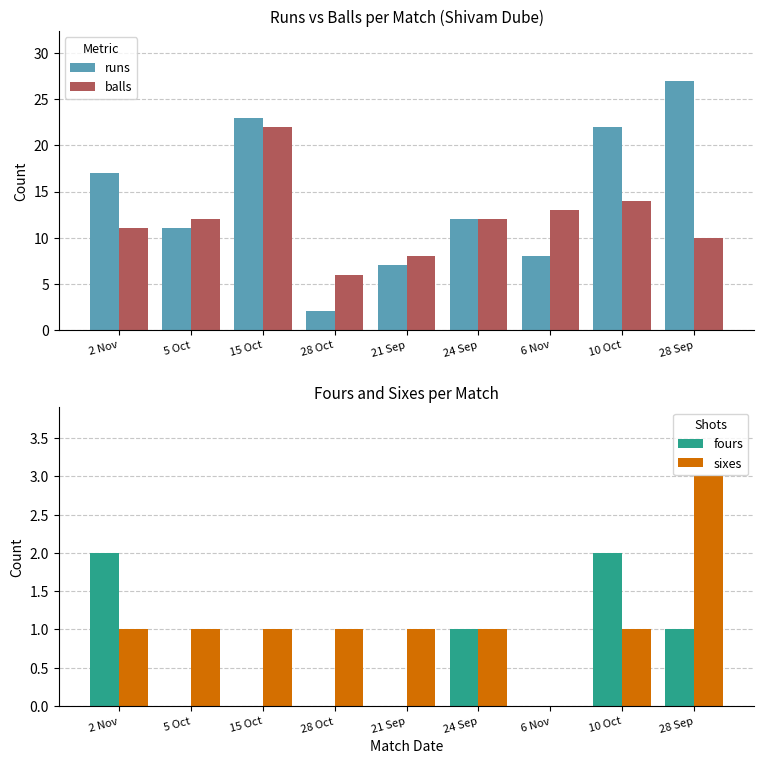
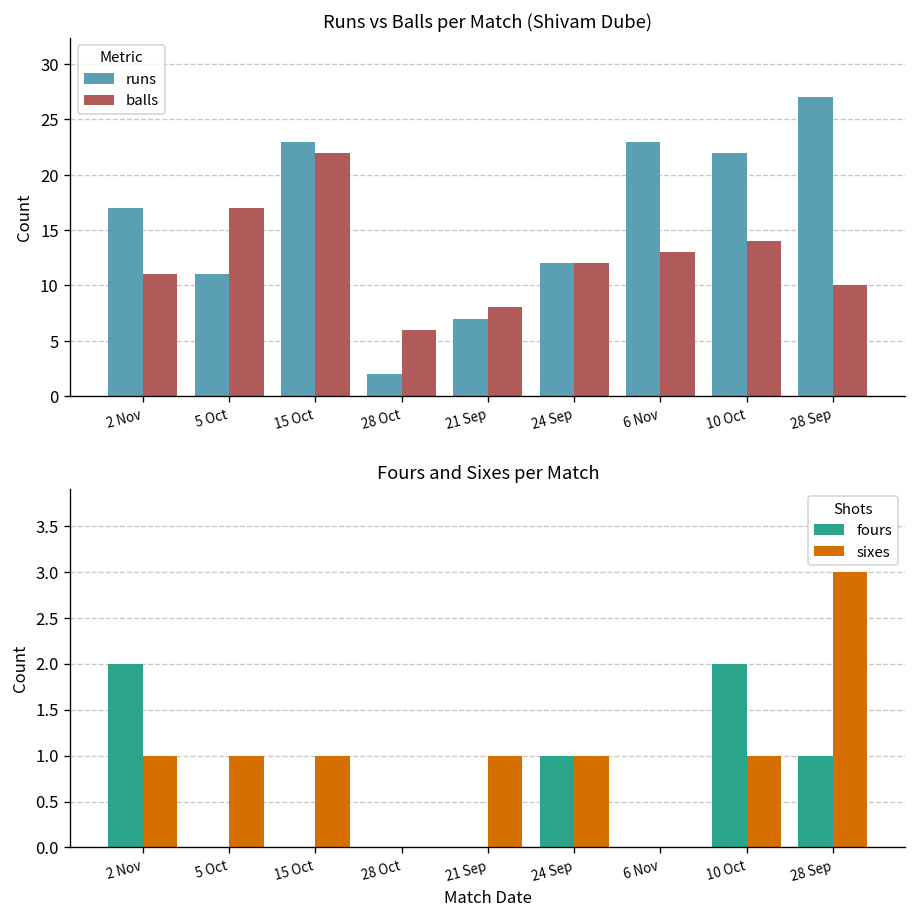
Runs vs Balls per Match (Shivam Dube), balls, 5 Oct: 12 -> 17
Runs vs Balls per Match (Shivam Dube), runs, 6 Nov: 8 -> 23
Fours and Sixes per Match, sixes, 28 Oct: 1 -> 0
